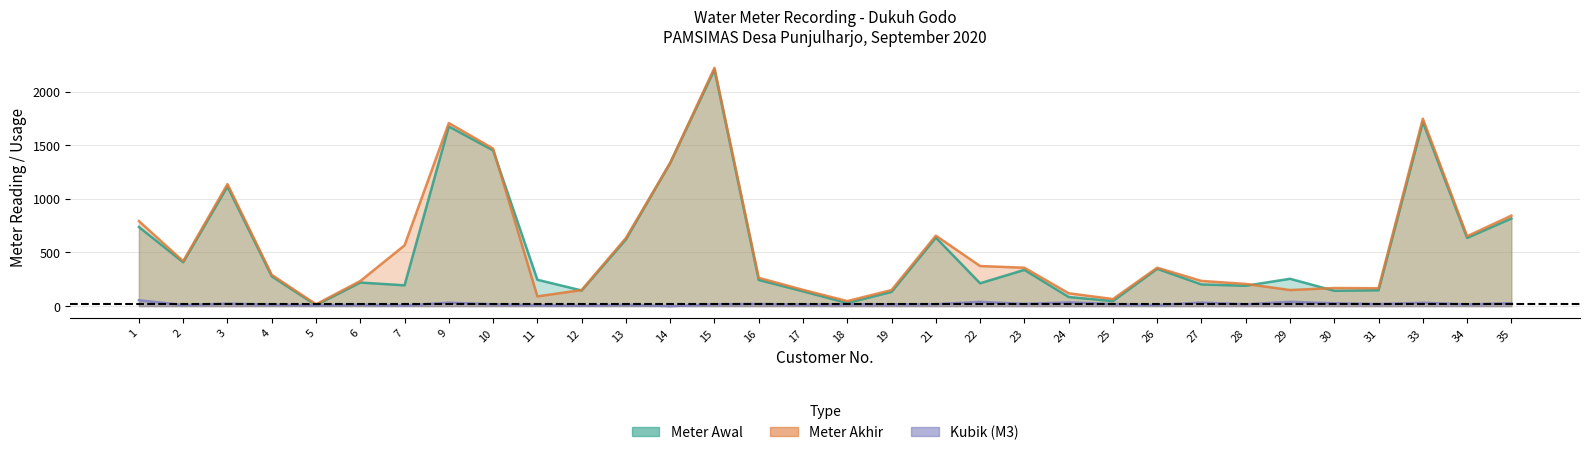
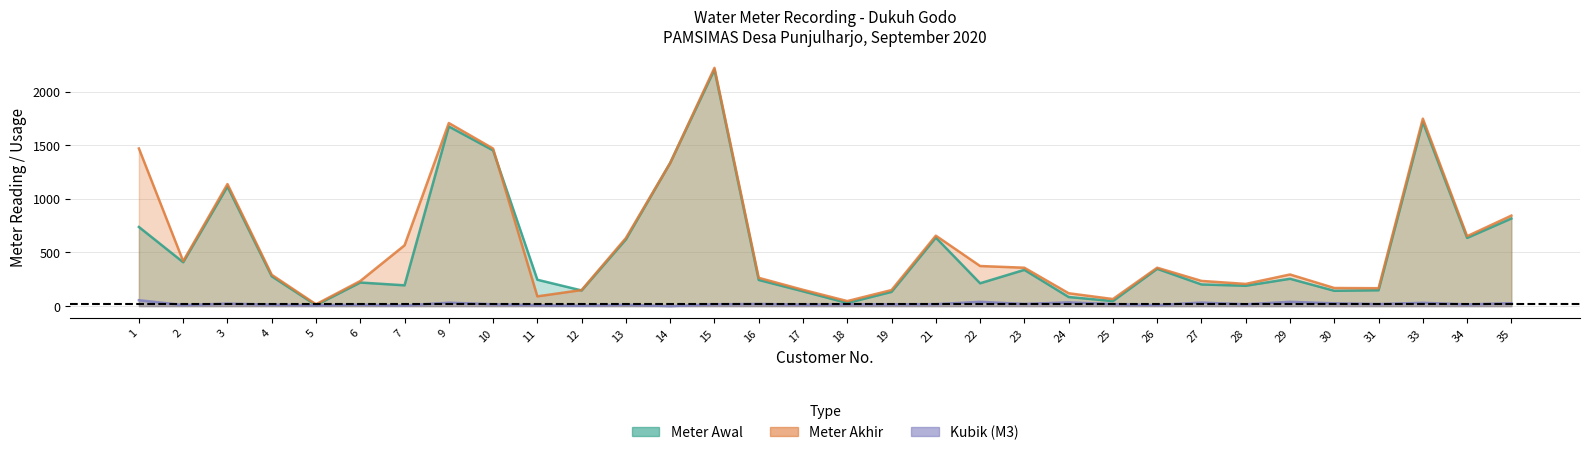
Meter Akhir, 1: 790 -> 1470
Meter Akhir, 29: 150 -> 300
